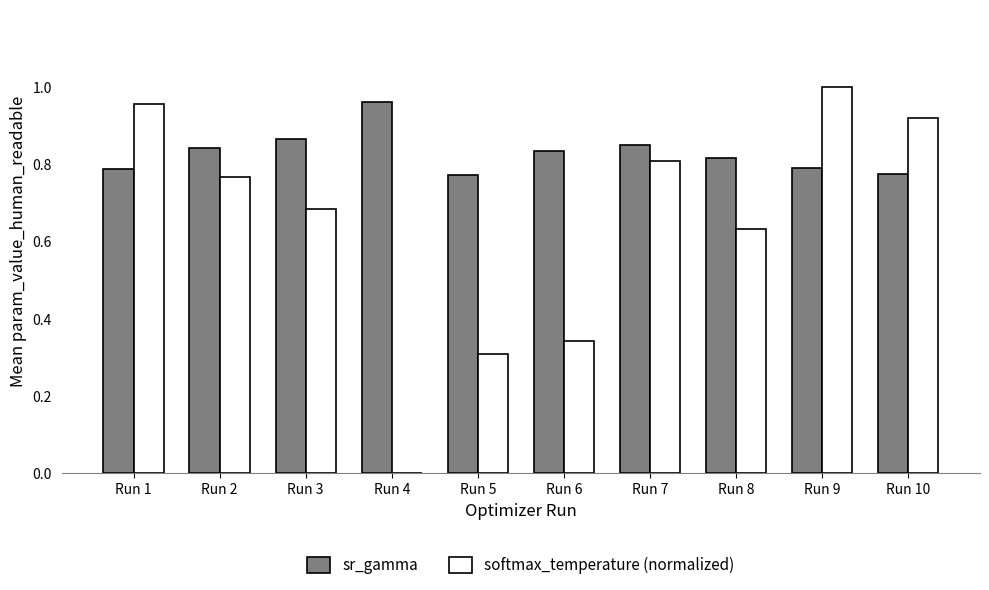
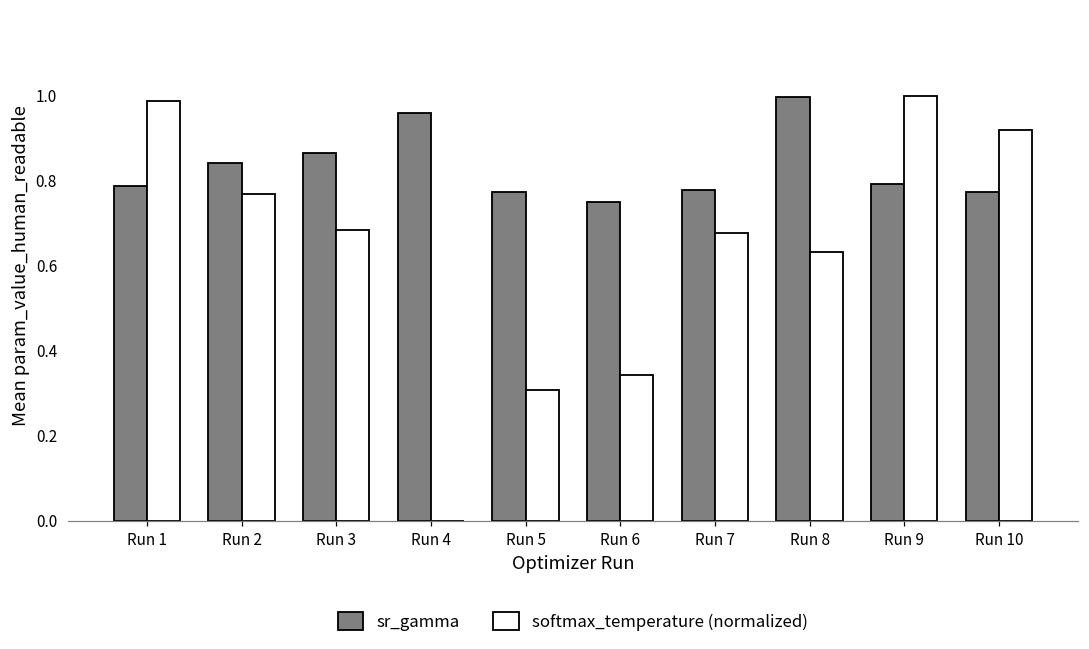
softmax_temperature (normalized), Run 1: 0.96 -> 0.99
sr_gamma, Run 6: 0.84 -> 0.75
sr_gamma, Run 7: 0.85 -> 0.78
softmax_temperature (normalized), Run 7: 0.81 -> 0.68
sr_gamma, Run 8: 0.82 -> 1.00
